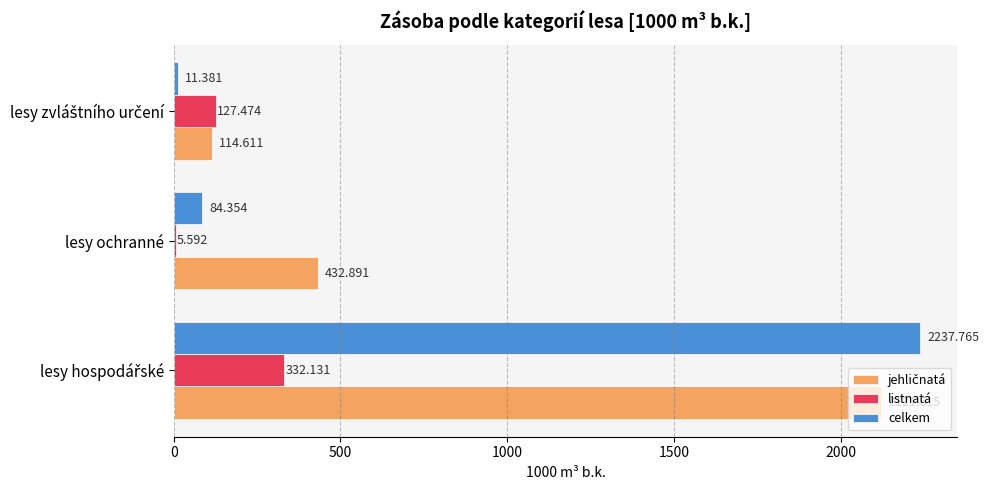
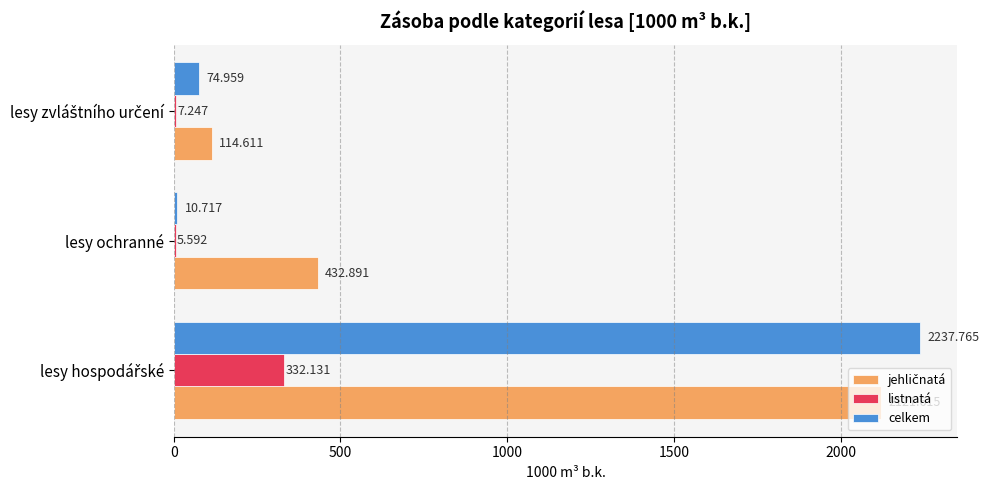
celkem, lesy zvláštního určení: 11.381 -> 74.959
listnatá, lesy zvláštního určení: 127.474 -> 7.247
celkem, lesy ochranné: 84.354 -> 10.717
